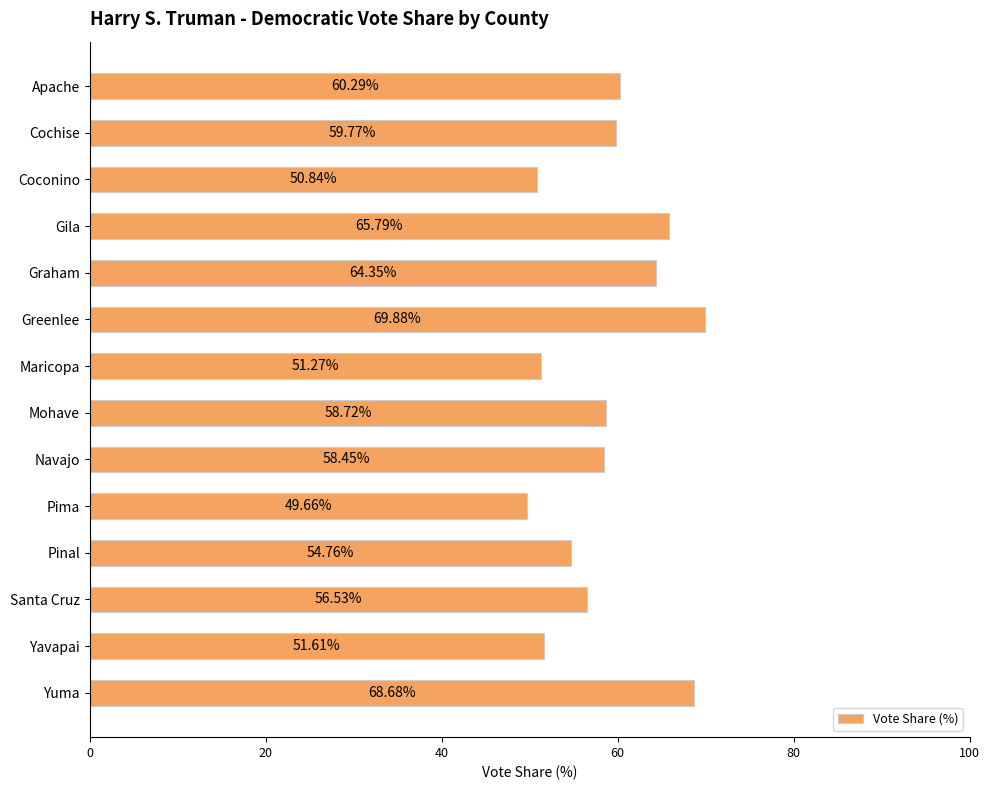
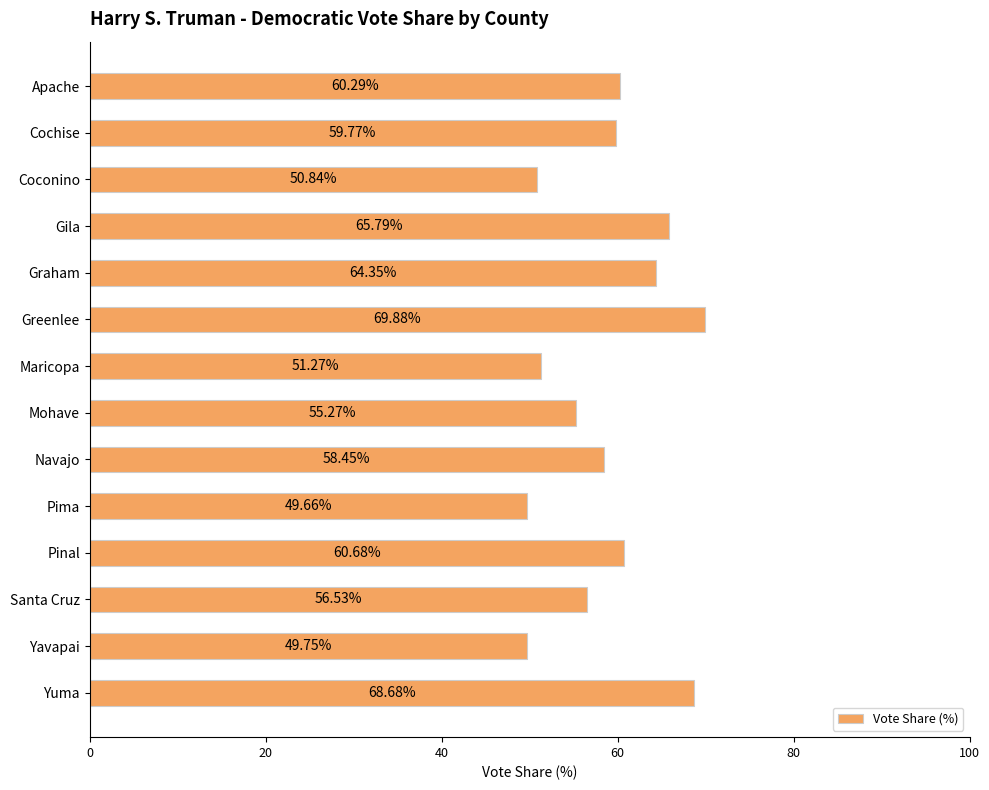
Mohave: 58.72% -> 55.27%
Pinal: 54.76% -> 60.68%
Yavapai: 51.61% -> 49.75%
